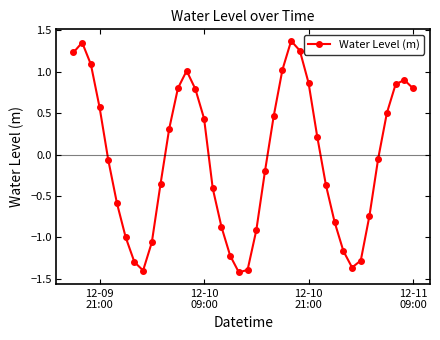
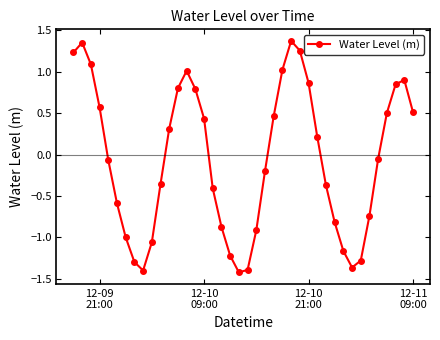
12-11 09:00: 0.8 -> 0.5
